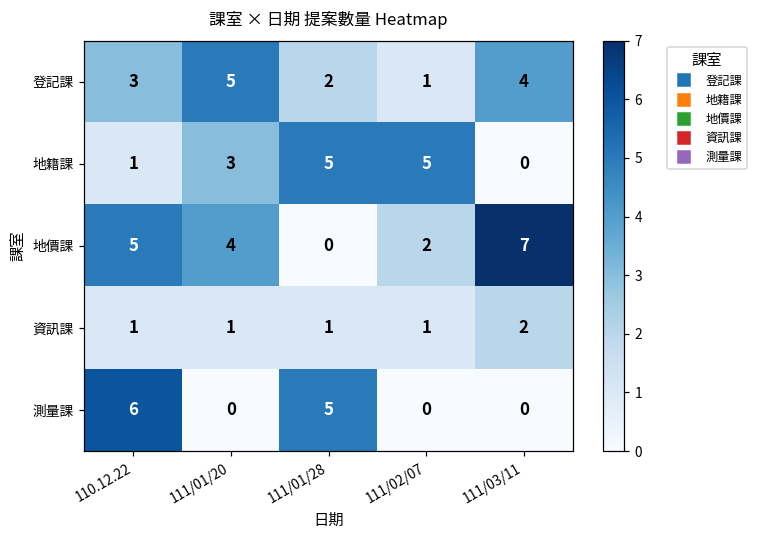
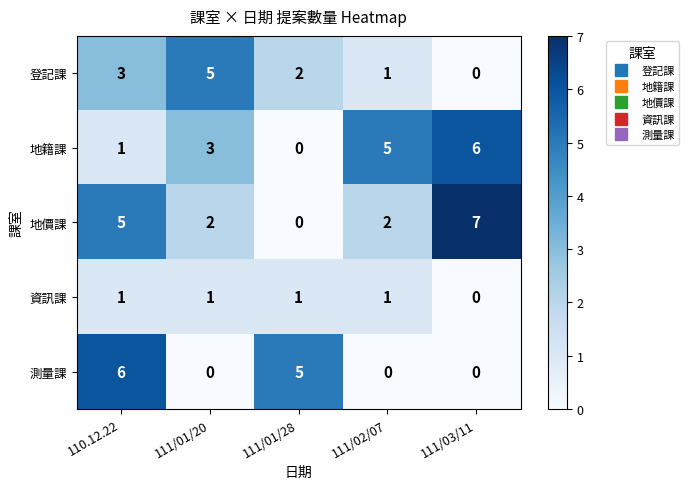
登記課, 111/03/11: 4 -> 0
地籍課, 111/01/28: 5 -> 0
地籍課, 111/03/11: 0 -> 6
地價課, 111/01/20: 4 -> 2
資訊課, 111/03/11: 2 -> 0
